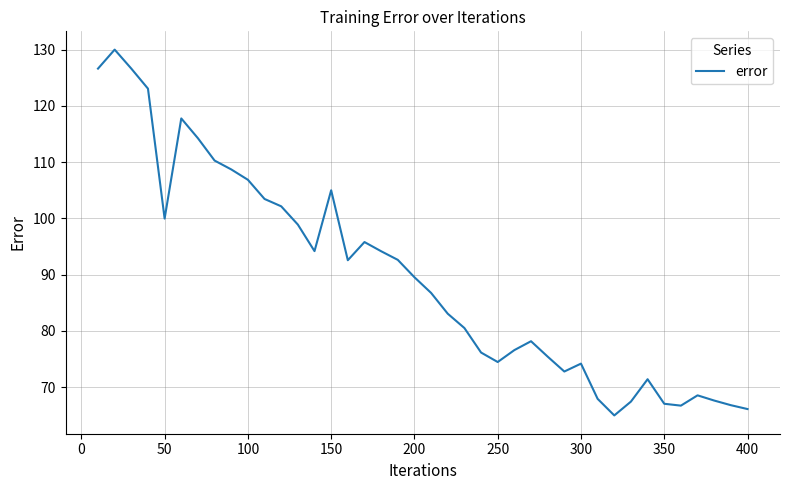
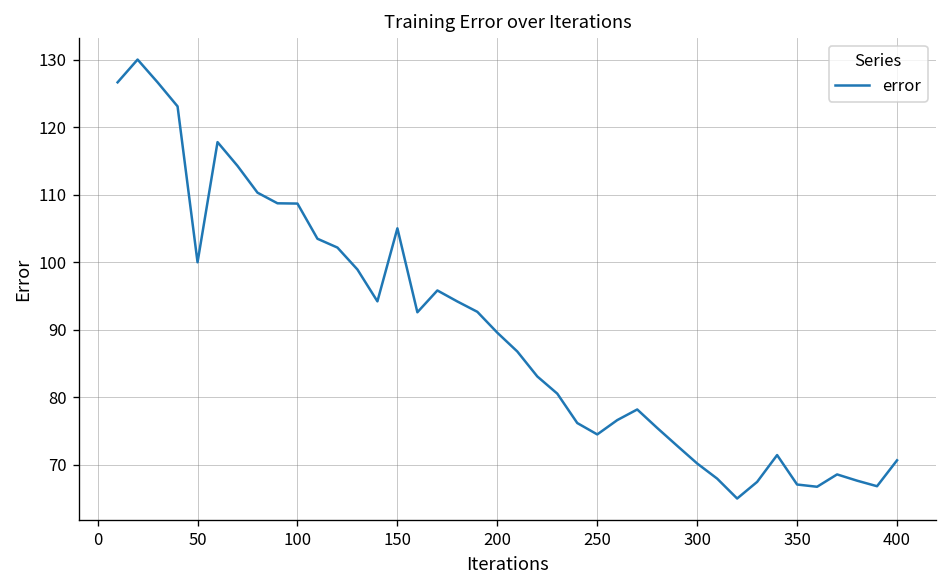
100: 107 -> 109
300: 74 -> 70
400: 66 -> 71
